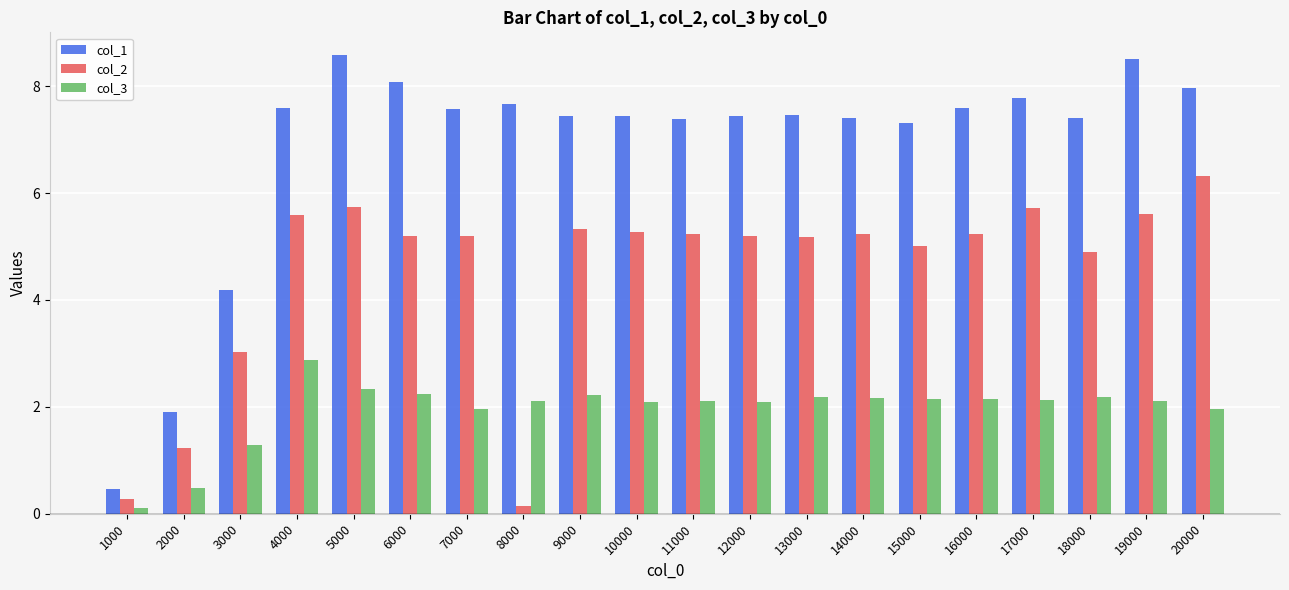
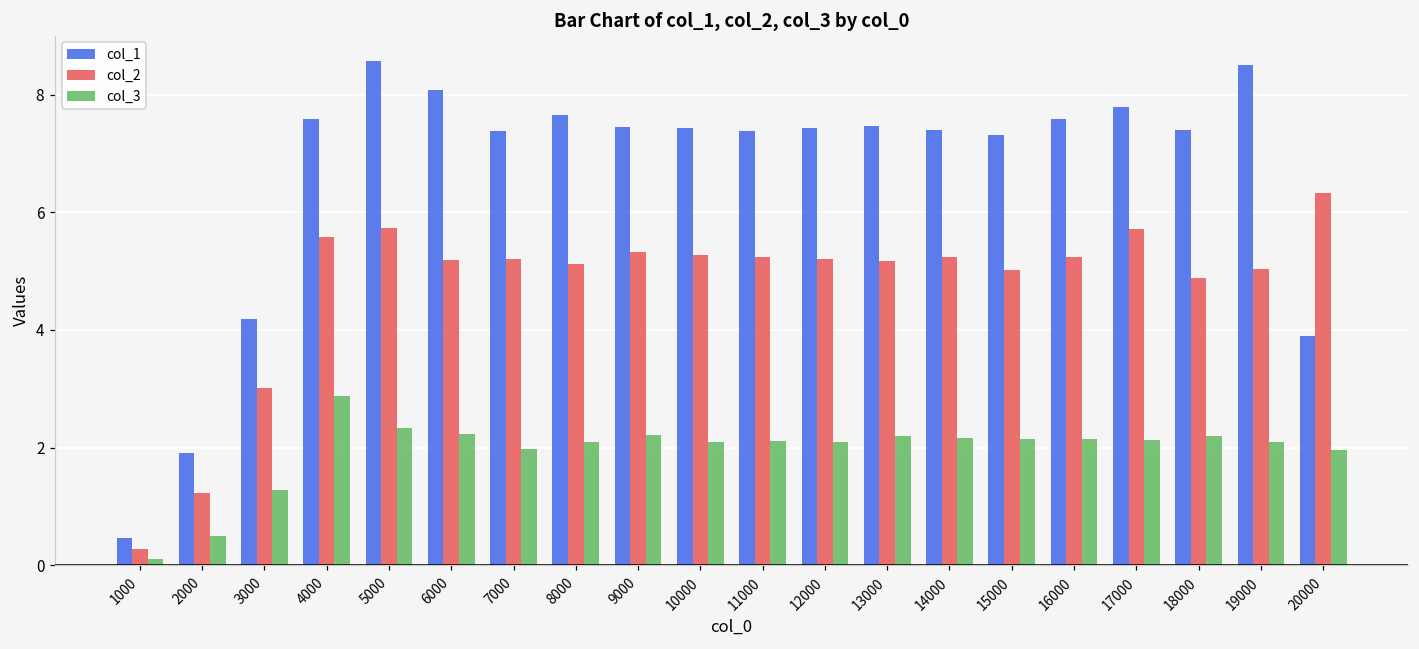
col_1, 7000: 7.6 -> 7.4
col_2, 8000: 0.2 -> 5.1
col_2, 19000: 5.6 -> 5.0
col_1, 20000: 8.0 -> 3.9
